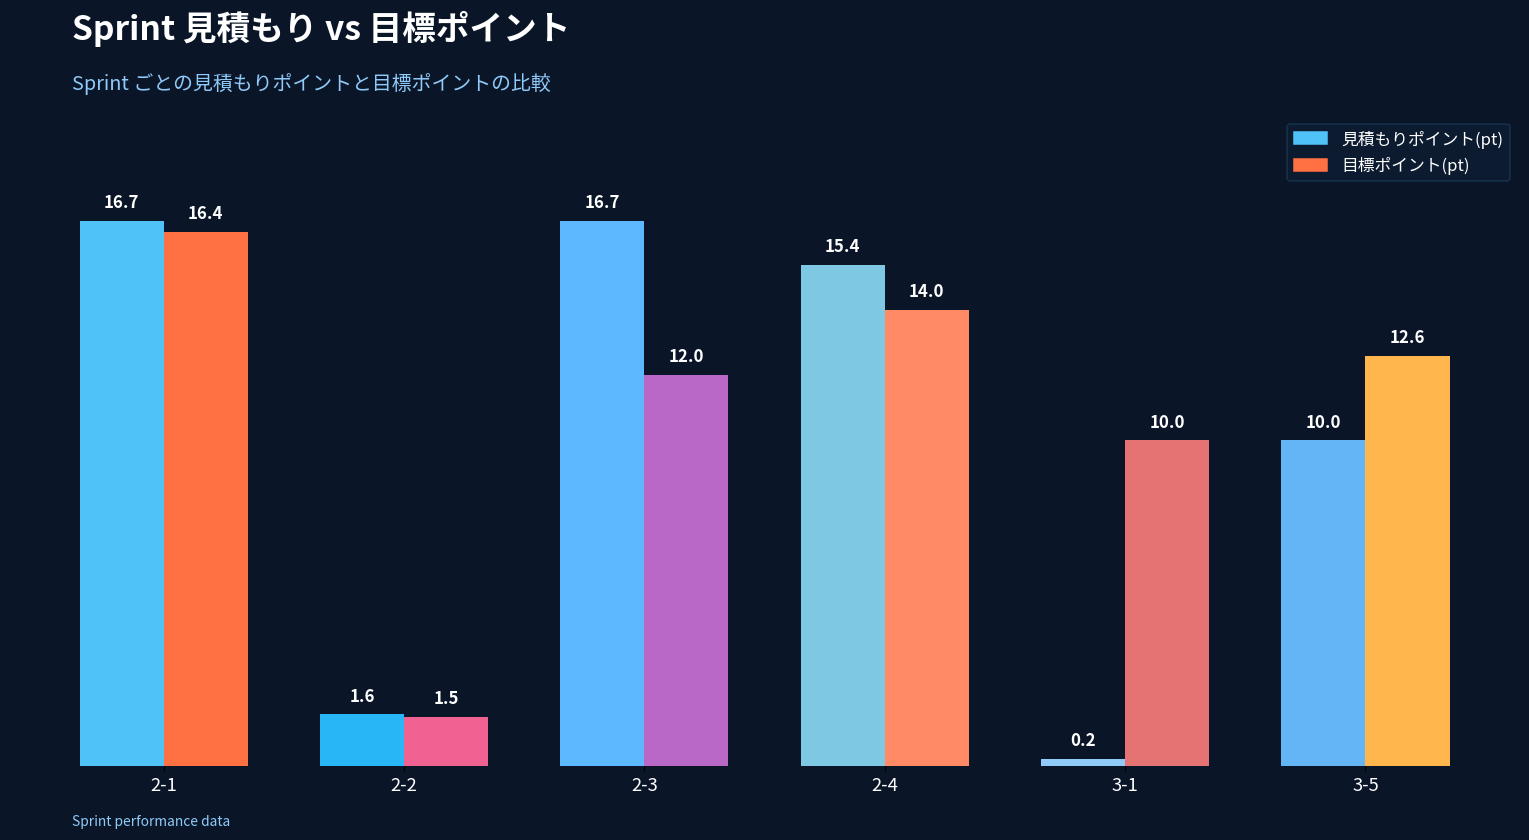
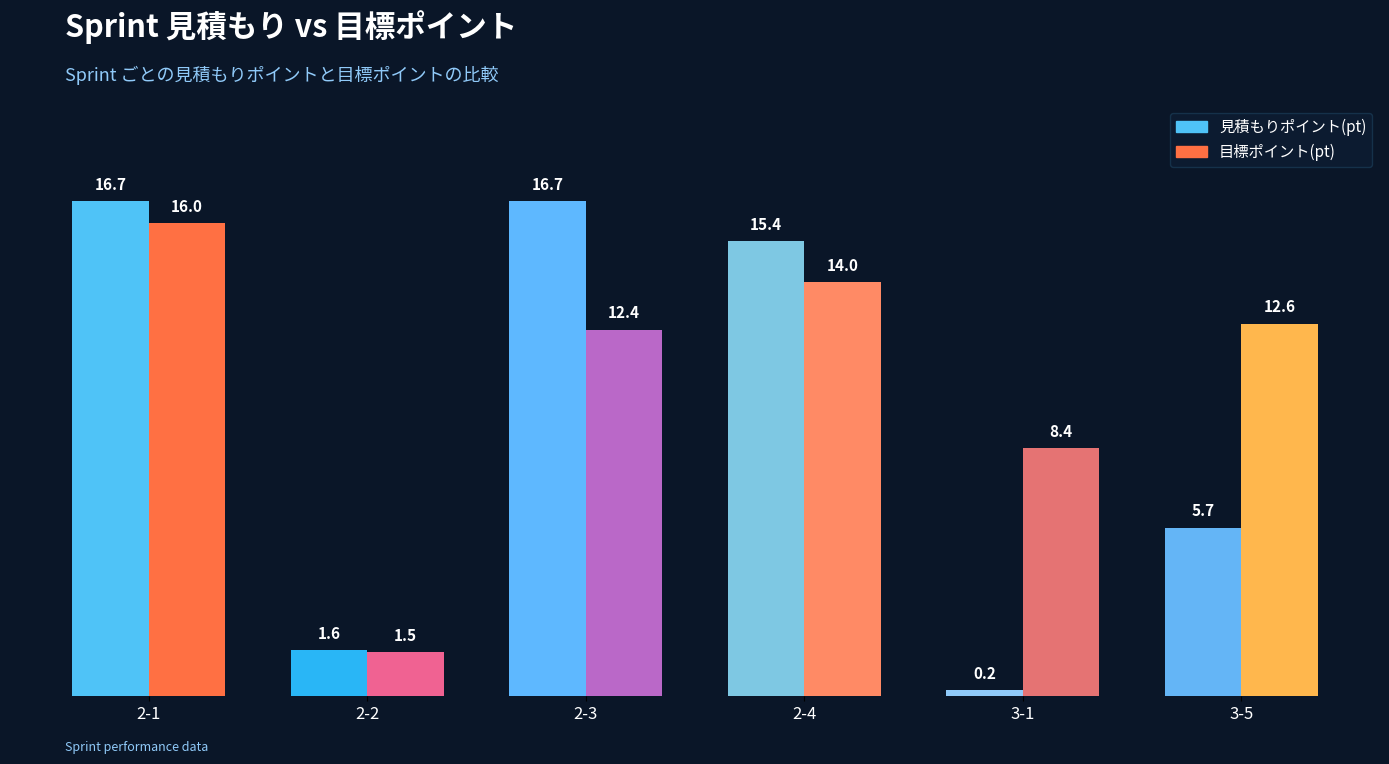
目標ポイント(pt), 2-1: 16.4 -> 16.0
目標ポイント(pt), 2-3: 12.0 -> 12.4
目標ポイント(pt), 3-1: 10.0 -> 8.4
見積もりポイント(pt), 3-5: 10.0 -> 5.7
